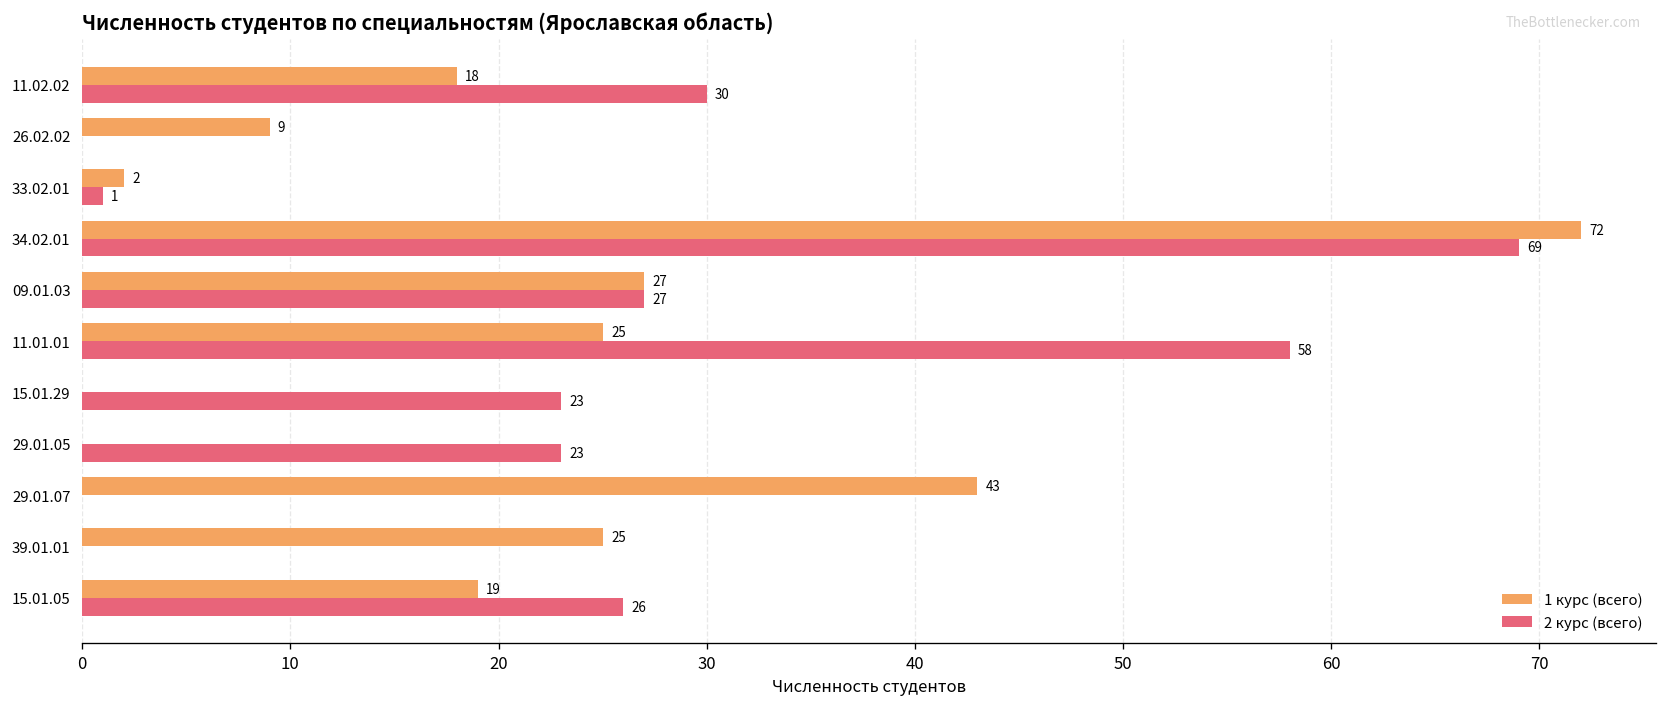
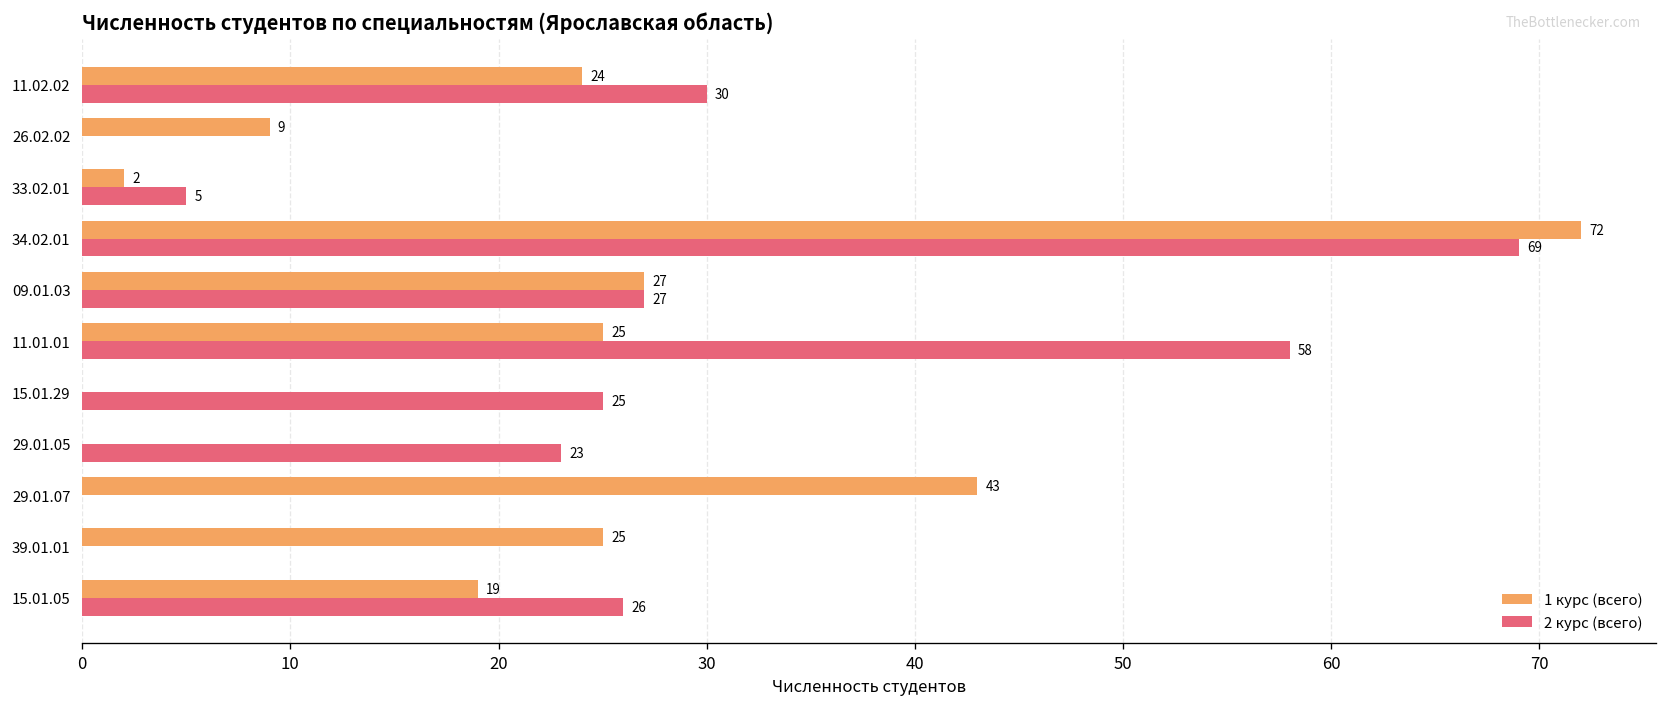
1 курс (всего), 11.02.02: 18 -> 24
2 курс (всего), 33.02.01: 1 -> 5
2 курс (всего), 15.01.29: 23 -> 25
